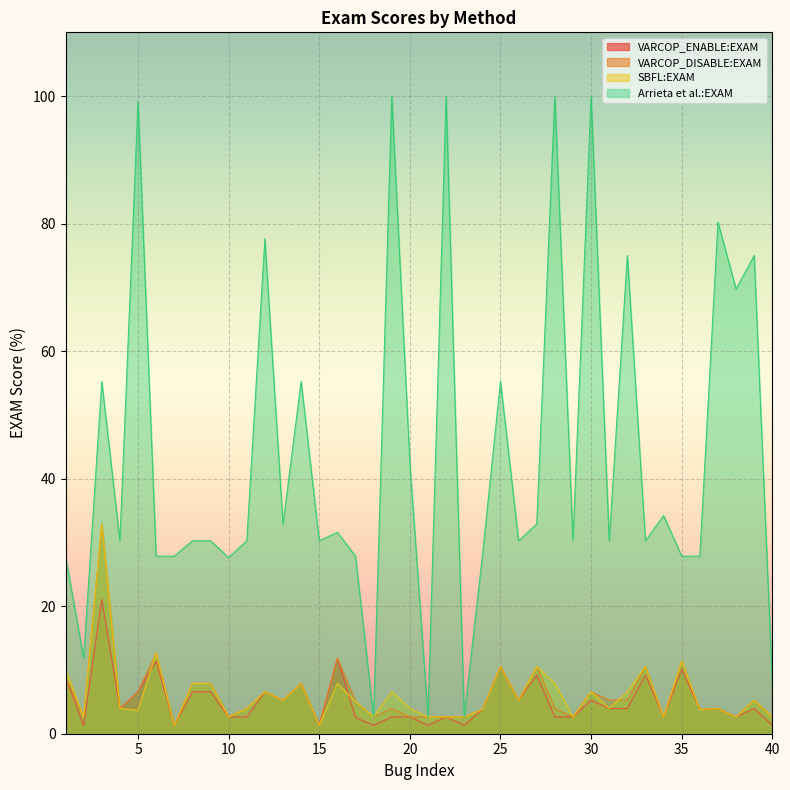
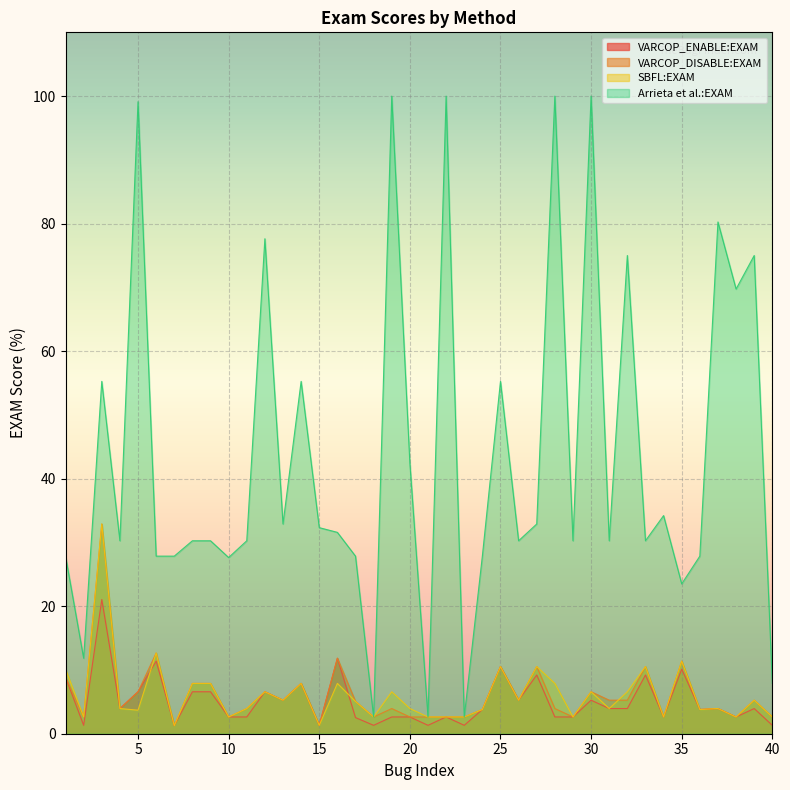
Arrieta et al.:EXAM, 15: 30 -> 32
Arrieta et al.:EXAM, 35: 28 -> 24
